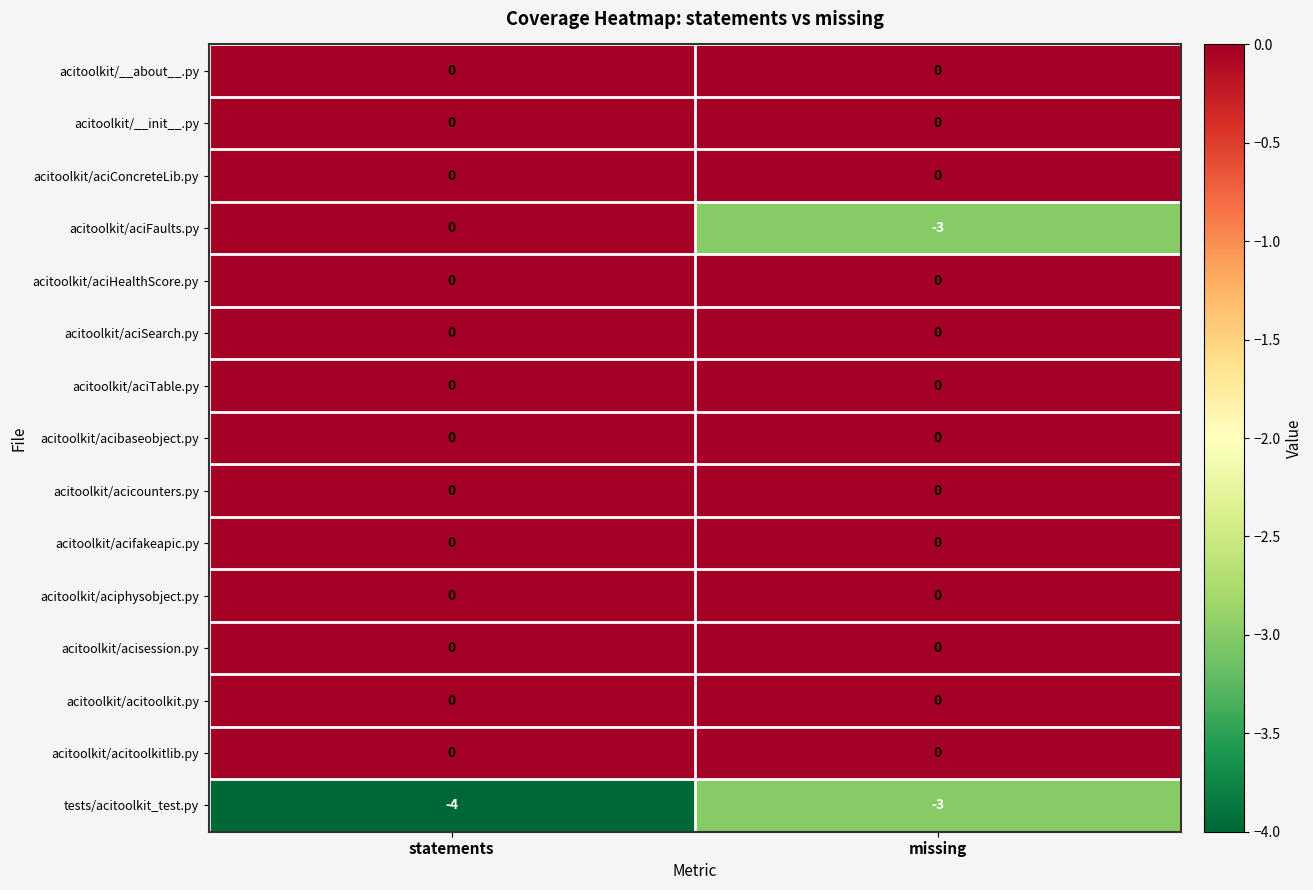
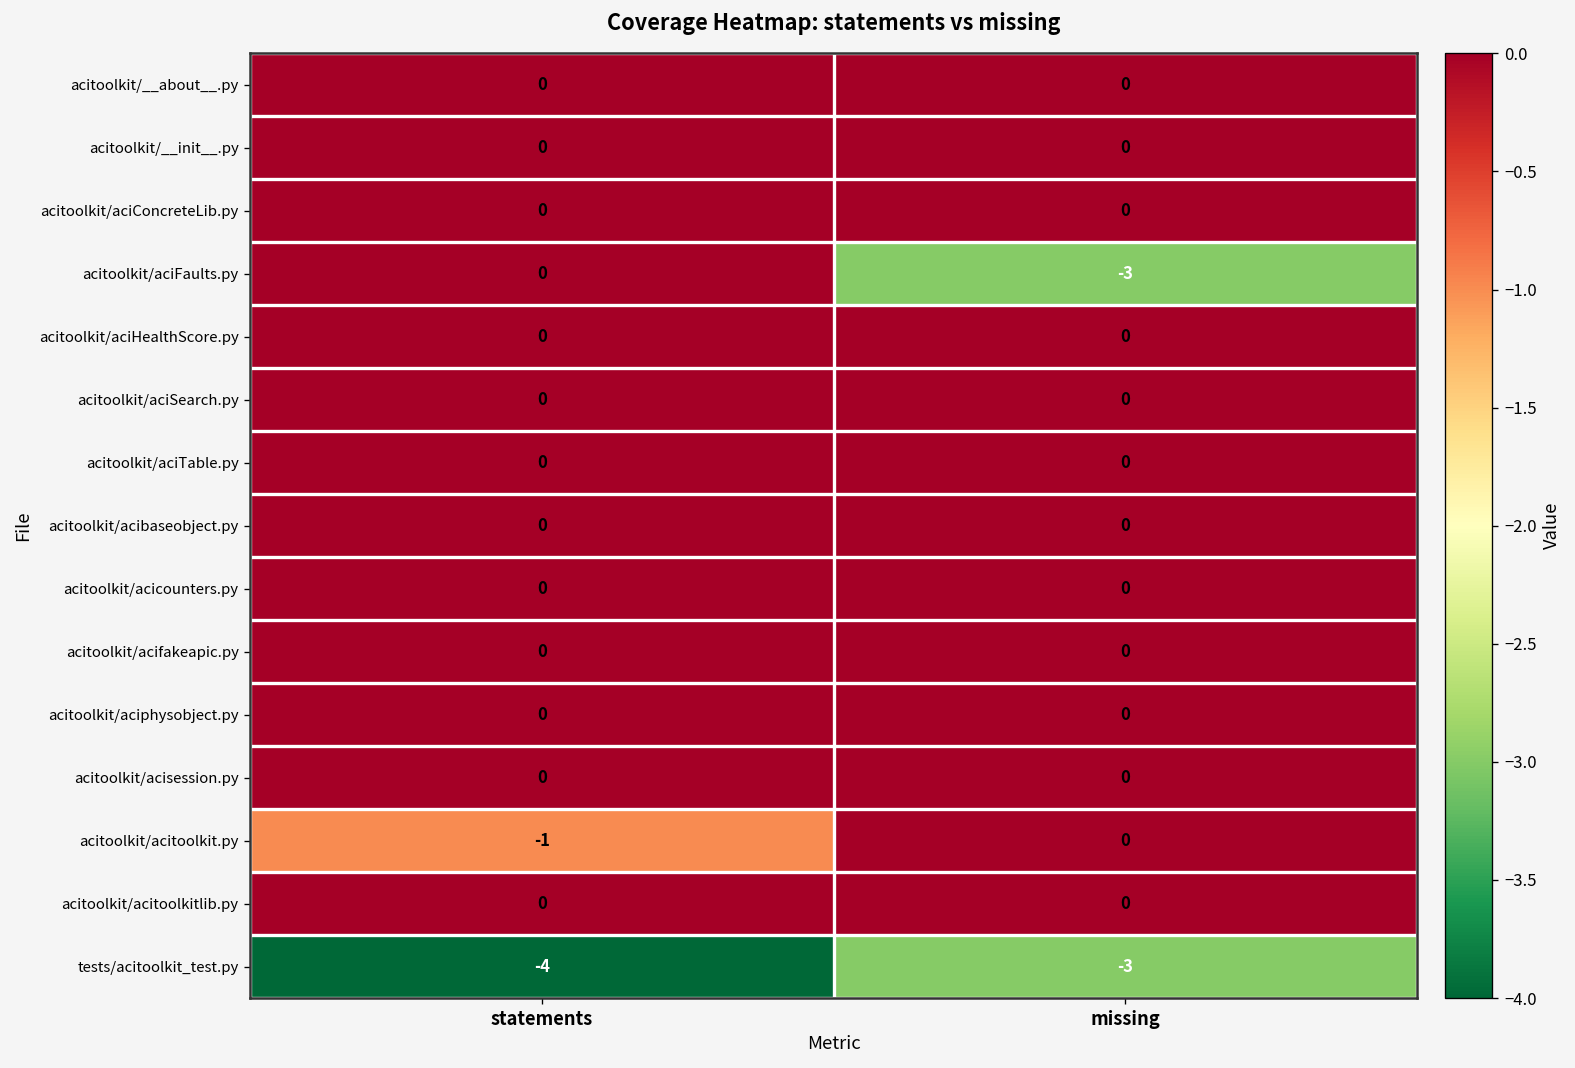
acitoolkit/acitoolkit.py, statements: 0 -> -1
